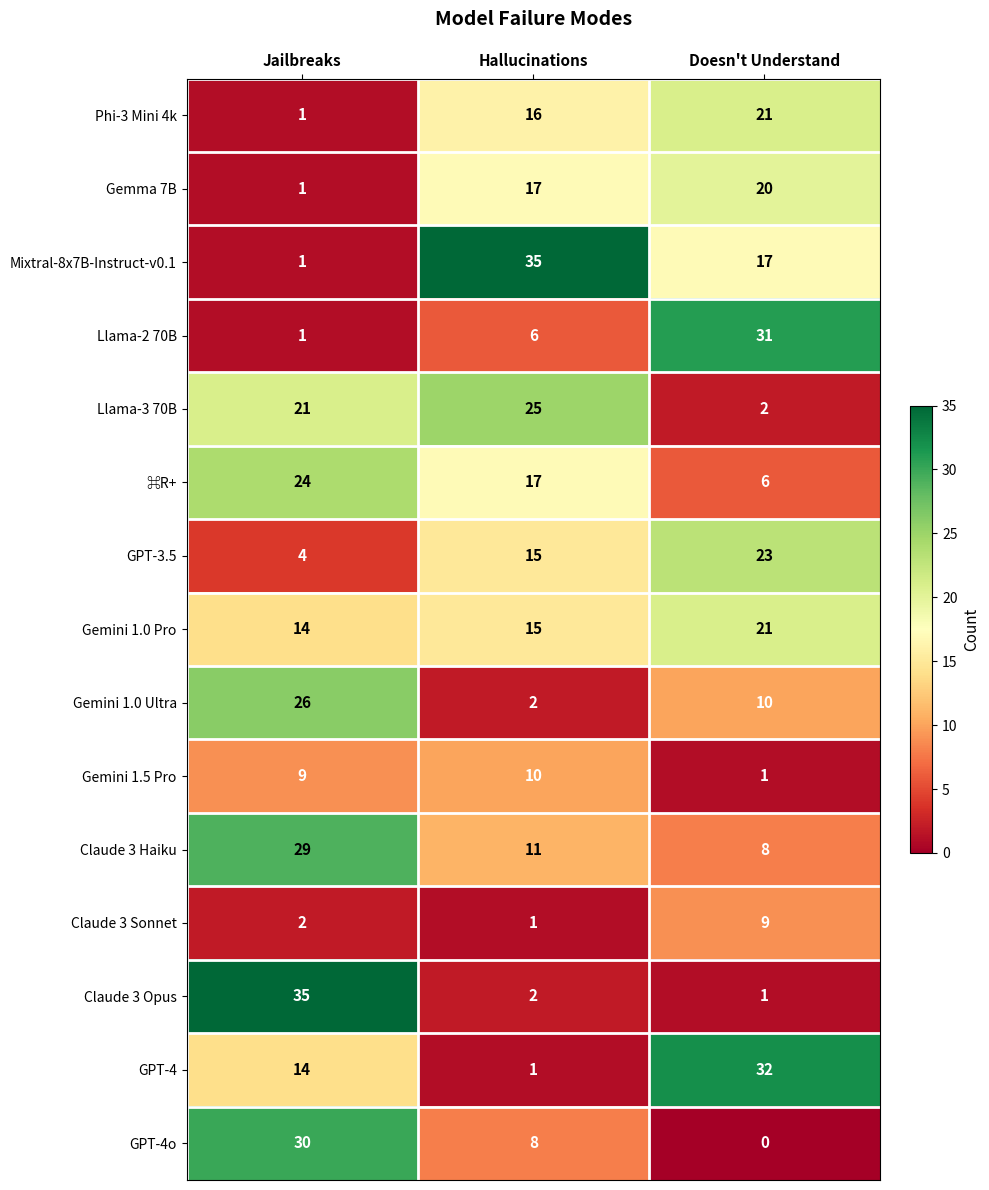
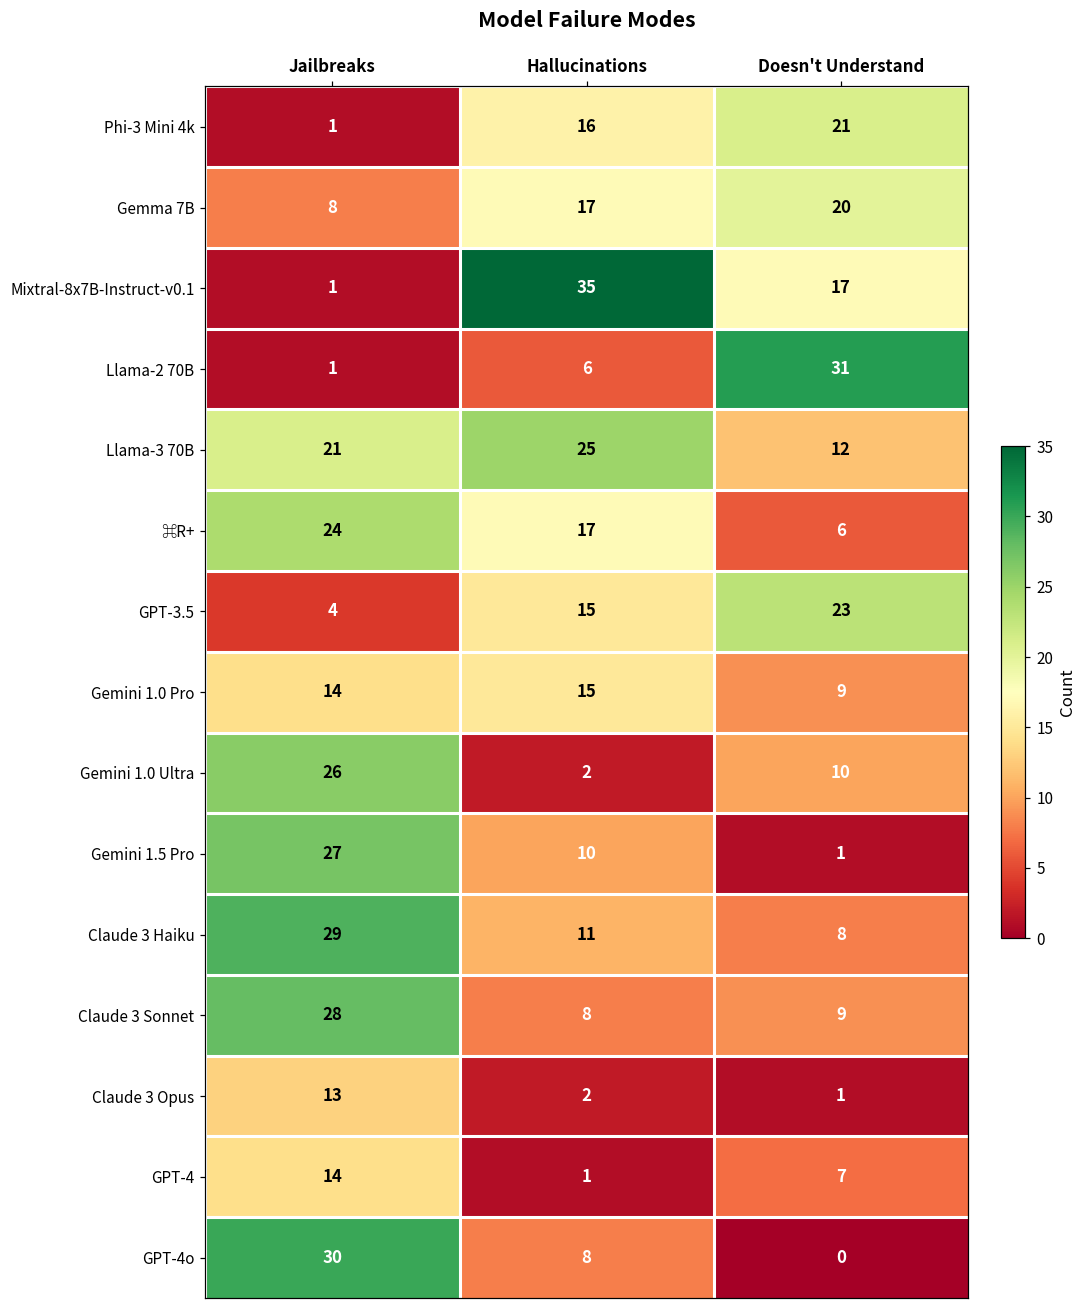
Gemma 7B, Jailbreaks: 1 -> 8
Llama-3 70B, Doesn't Understand: 2 -> 12
Gemini 1.0 Pro, Doesn't Understand: 21 -> 9
Gemini 1.5 Pro, Jailbreaks: 9 -> 27
Claude 3 Sonnet, Jailbreaks: 2 -> 28
Claude 3 Sonnet, Hallucinations: 1 -> 8
Claude 3 Opus, Jailbreaks: 35 -> 13
GPT-4, Doesn't Understand: 32 -> 7
